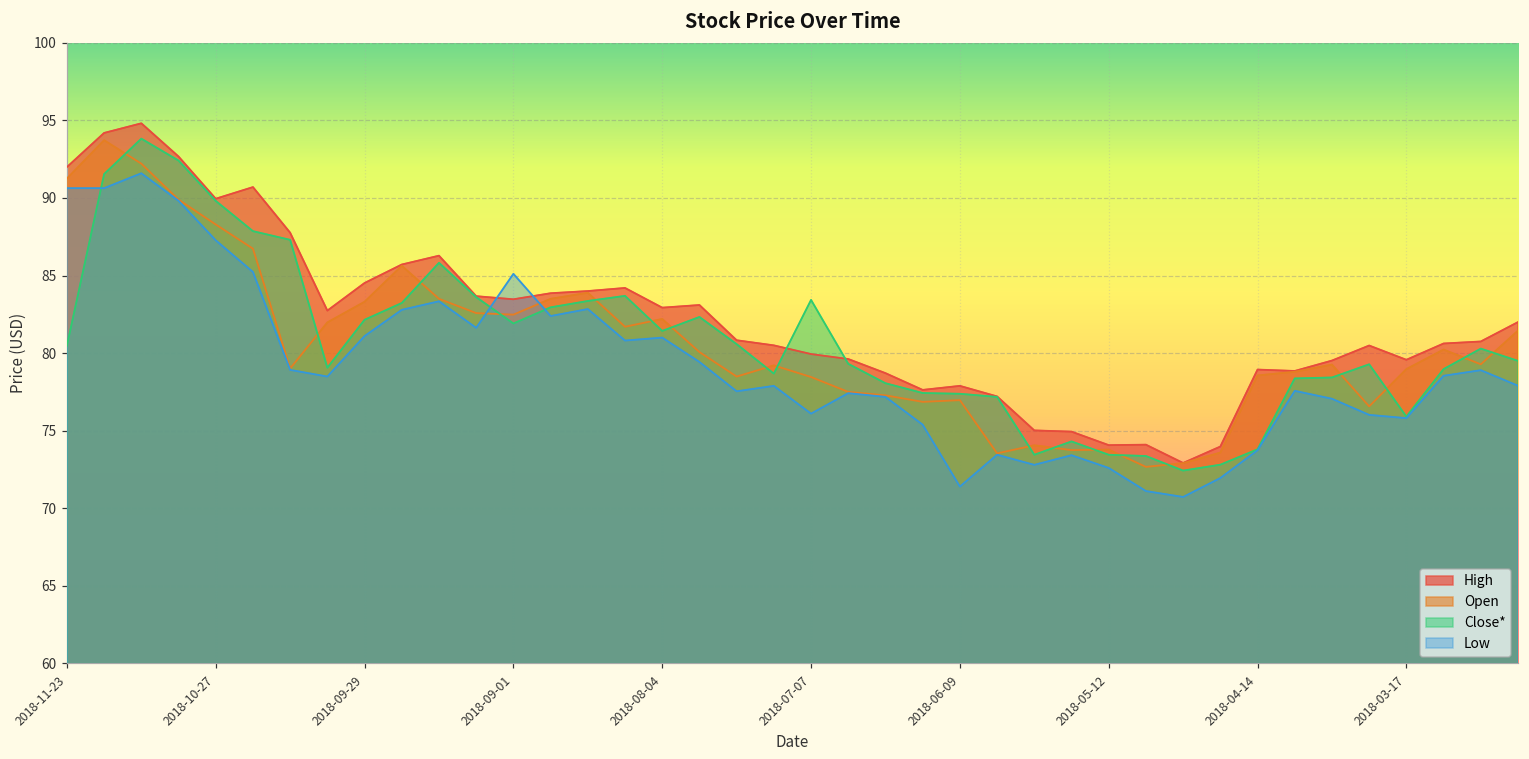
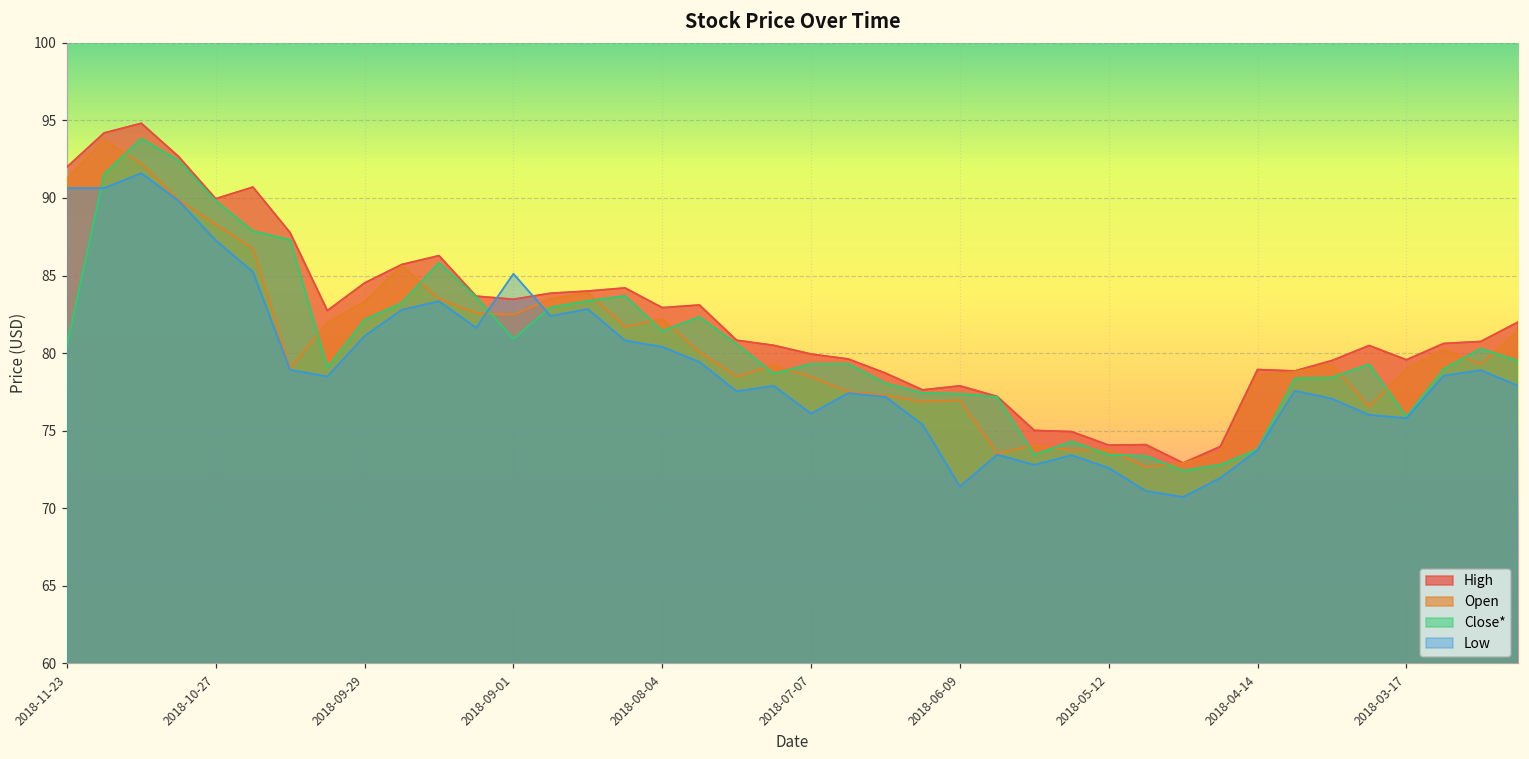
Close*, 2018-09-01: 81.9 -> 80.9
Low, 2018-08-04: 81.0 -> 80.4
Close*, 2018-07-07: 83.4 -> 79.3
